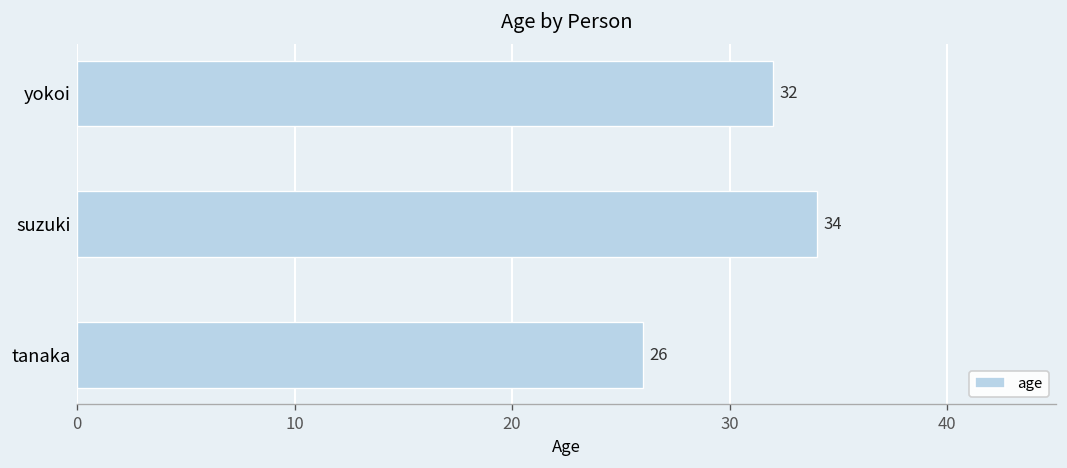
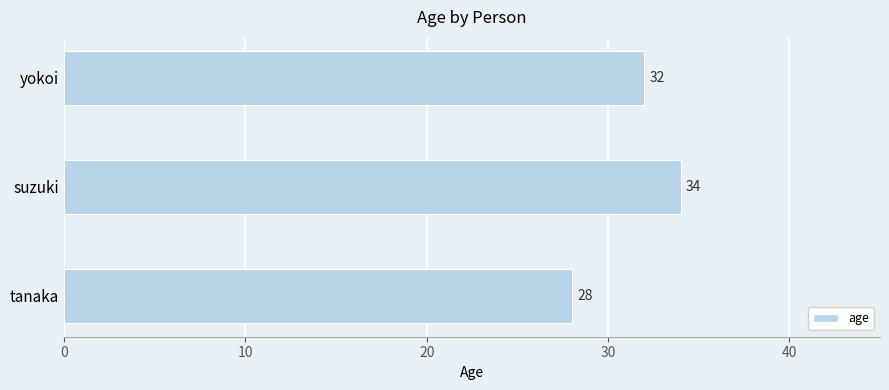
tanaka: 26 -> 28
